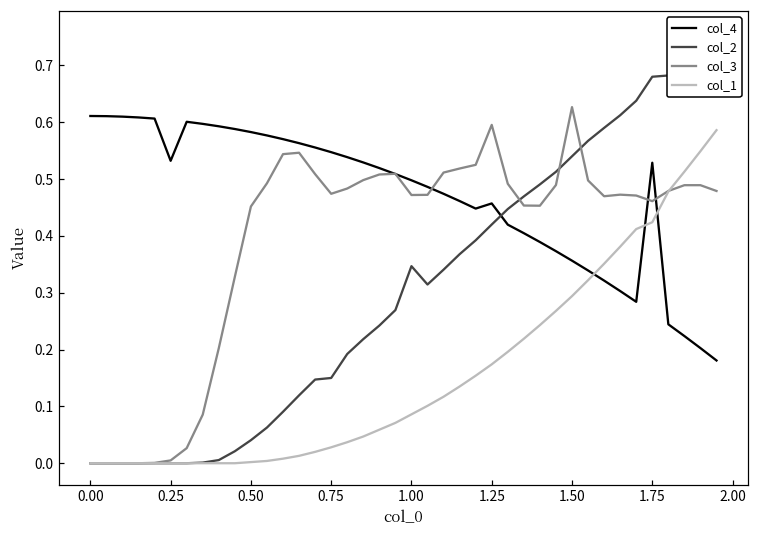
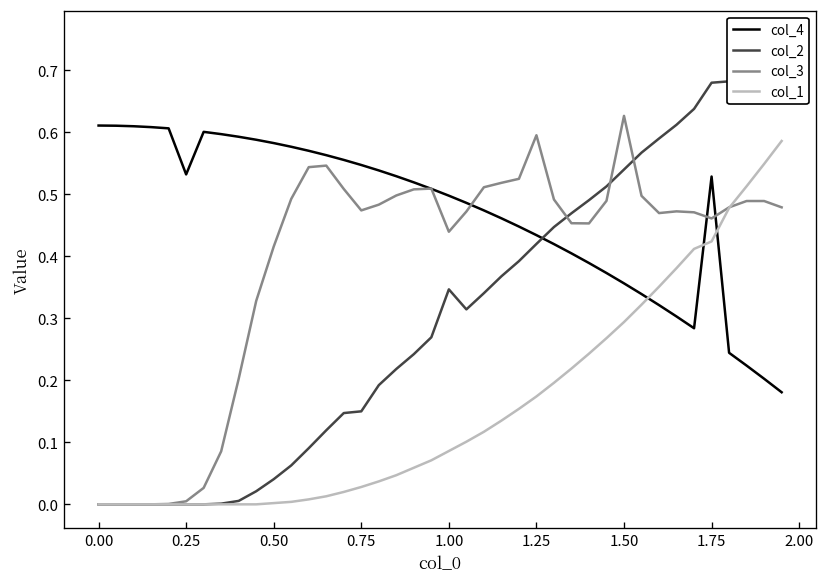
col_3, 0.50: 0.45 -> 0.42
col_3, 1.00: 0.47 -> 0.44
col_4, 1.25: 0.46 -> 0.43
